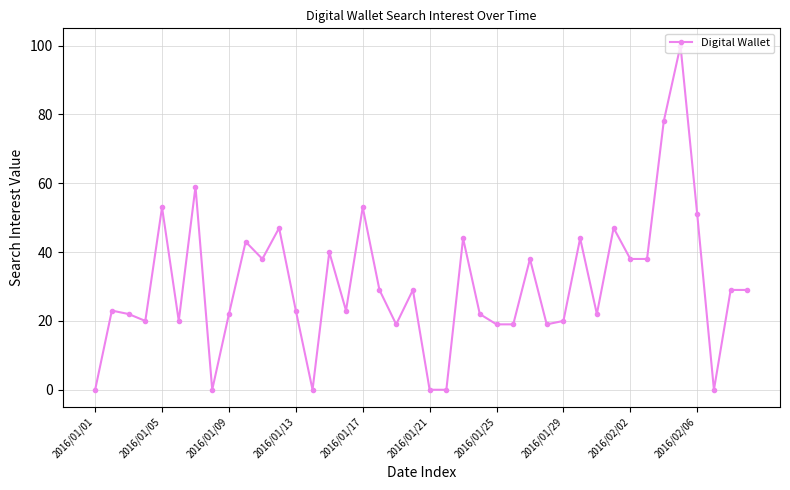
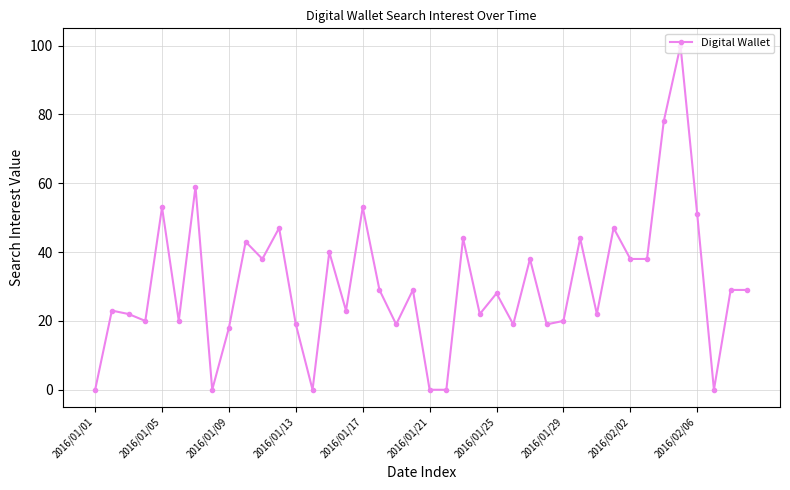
2016/01/09: 22 -> 18
2016/01/13: 23 -> 19
2016/01/25: 19 -> 28
